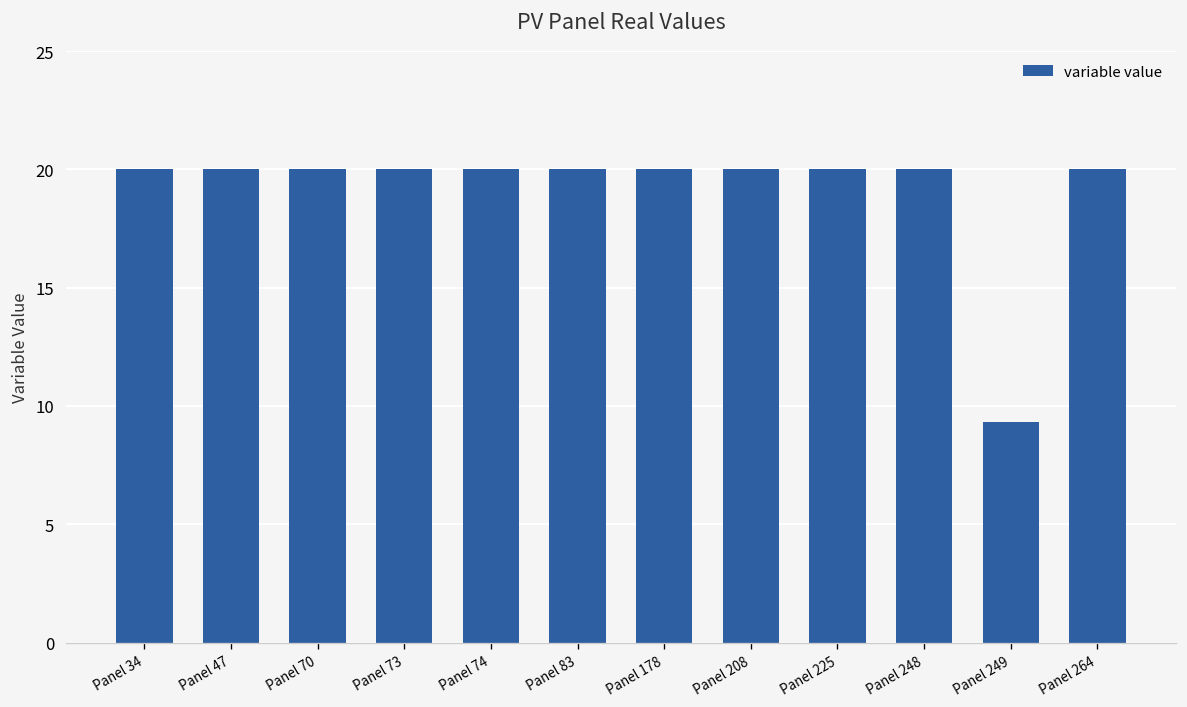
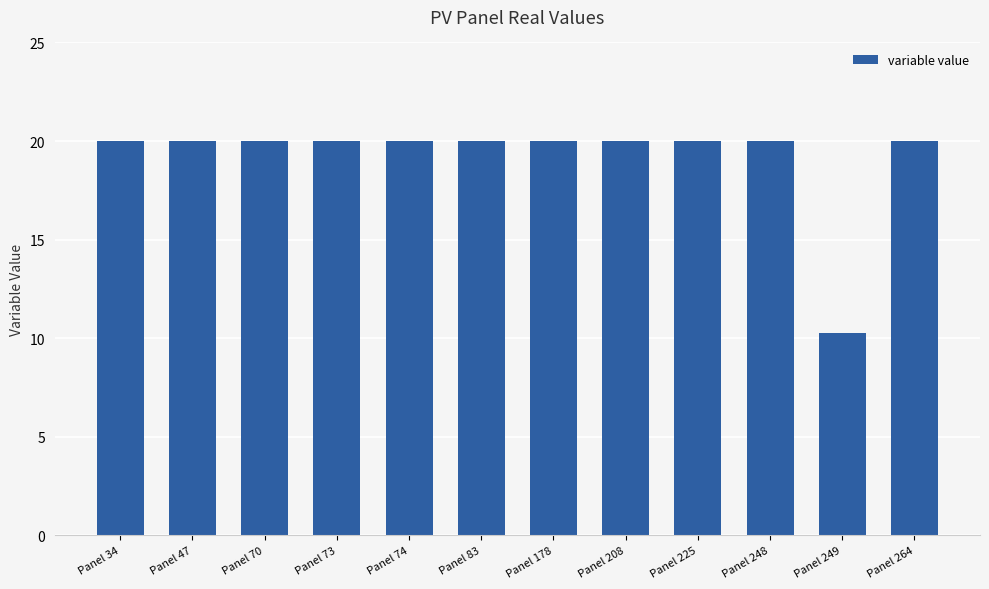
Panel 249: 9.3 -> 10.3
